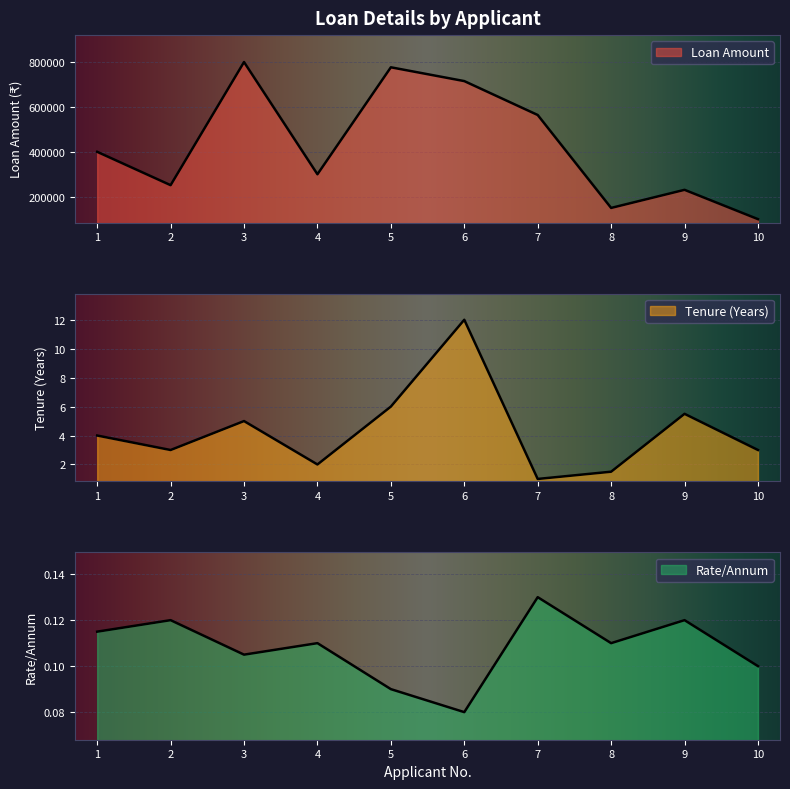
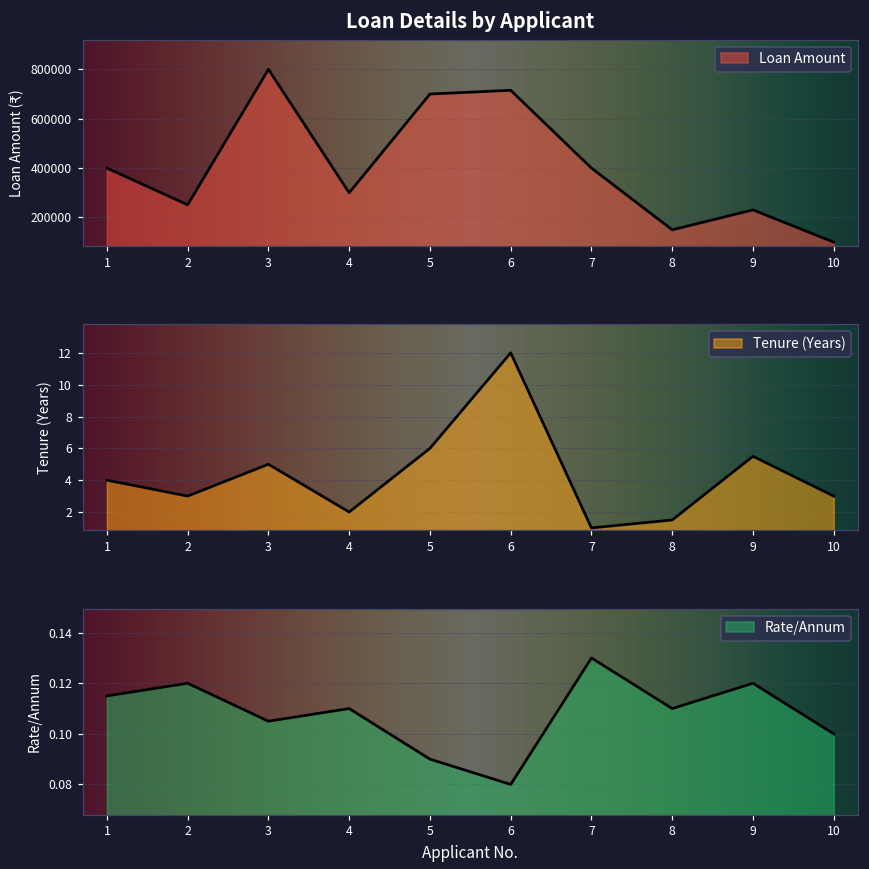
Loan Details by Applicant, 5: 780000 -> 700000
Loan Details by Applicant, 7: 560000 -> 400000
